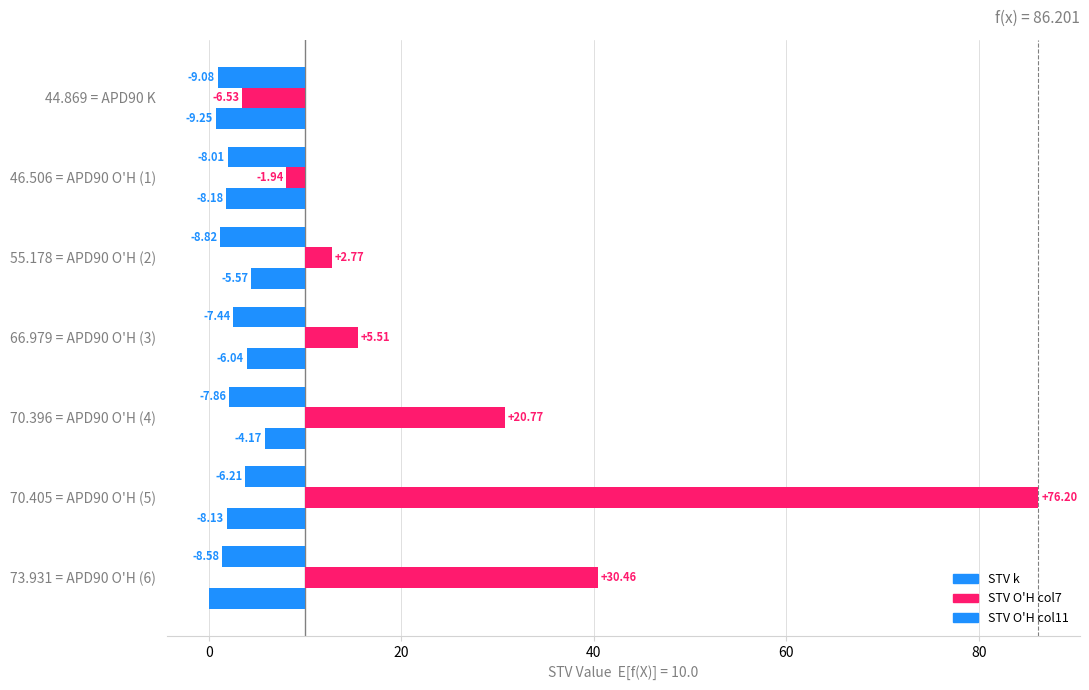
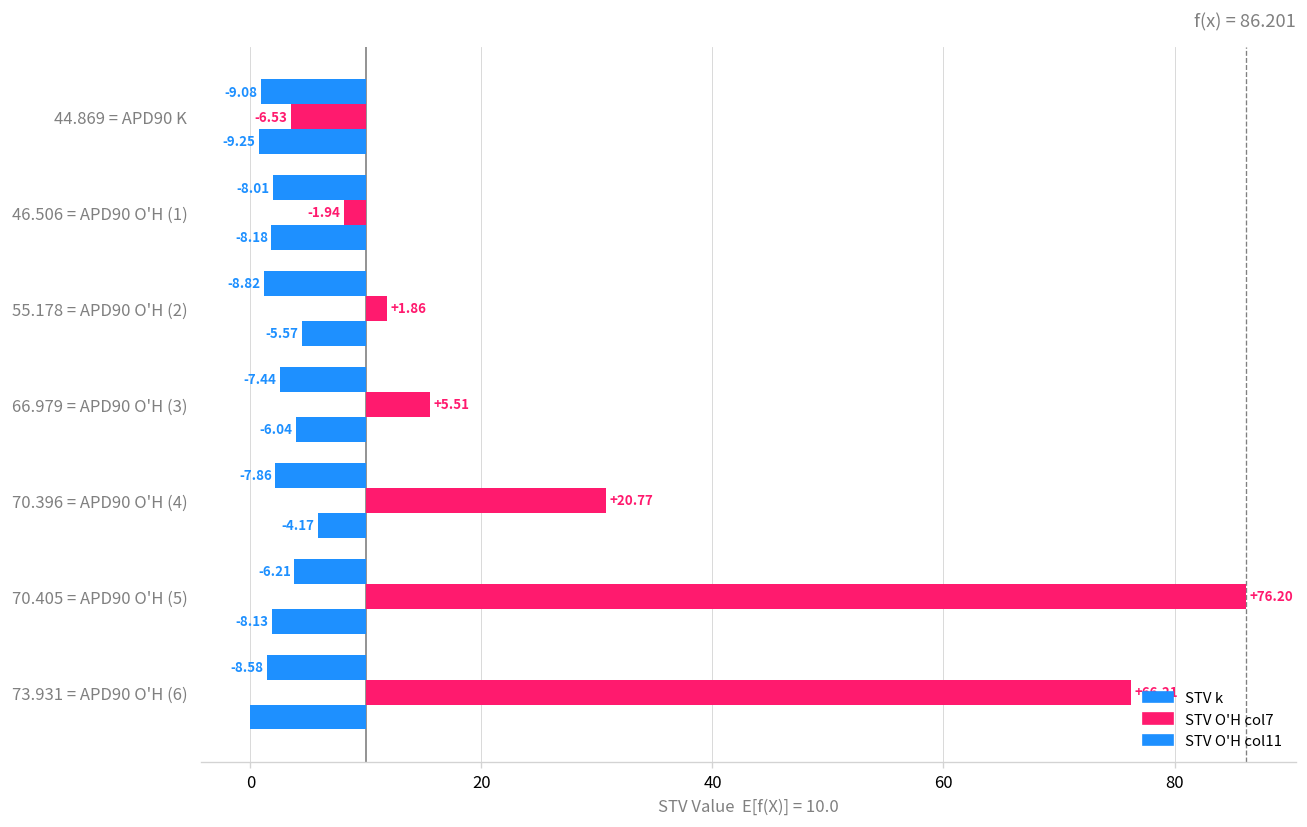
STV O'H col7, 55.178 = APD90 O'H (2): +2.77 -> +1.86
STV O'H col7, 73.931 = APD90 O'H (6): +30.46 -> +66.21
